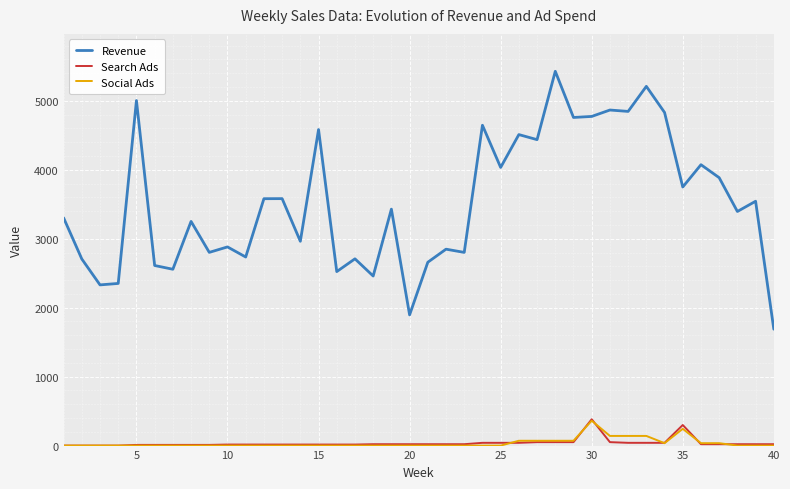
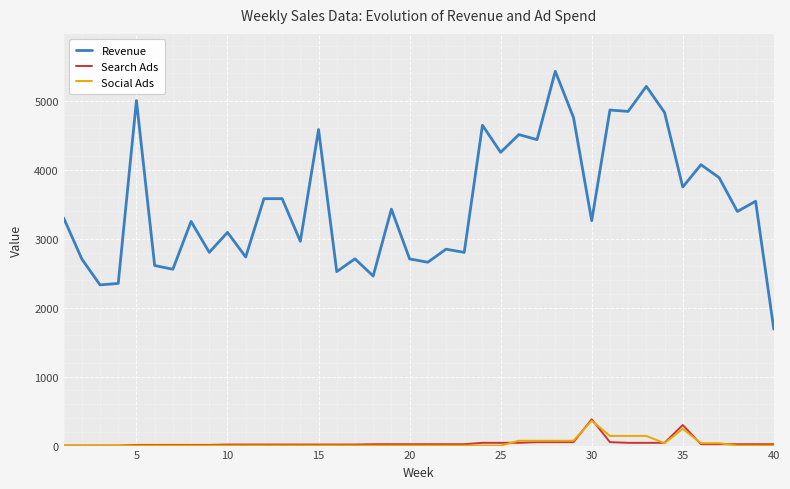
Revenue, 10: 2900 -> 3100
Revenue, 20: 1900 -> 2700
Revenue, 25: 4000 -> 4300
Revenue, 30: 4800 -> 3300
